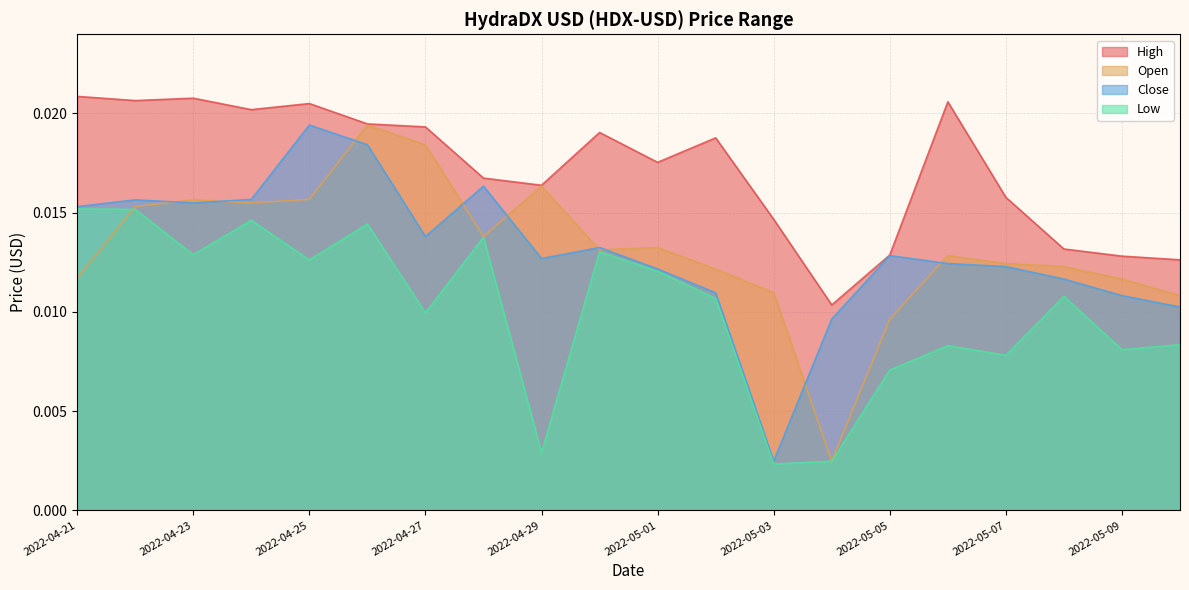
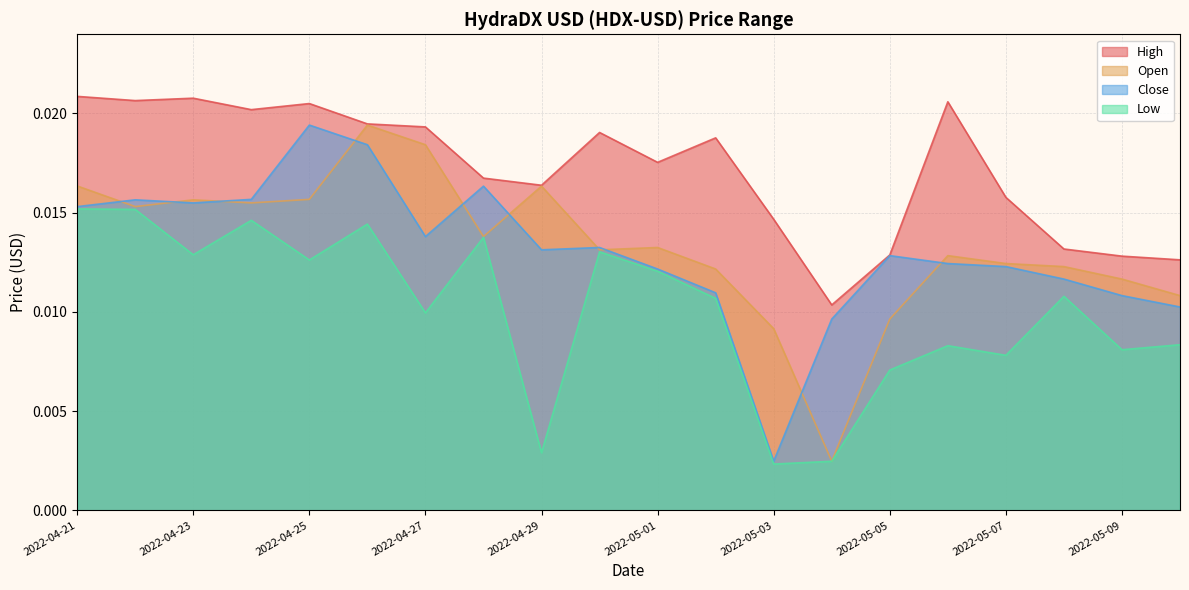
Open, 2022-04-21: 0.0117 -> 0.0163
Close, 2022-04-29: 0.0127 -> 0.0131
Open, 2022-05-03: 0.0110 -> 0.0091
